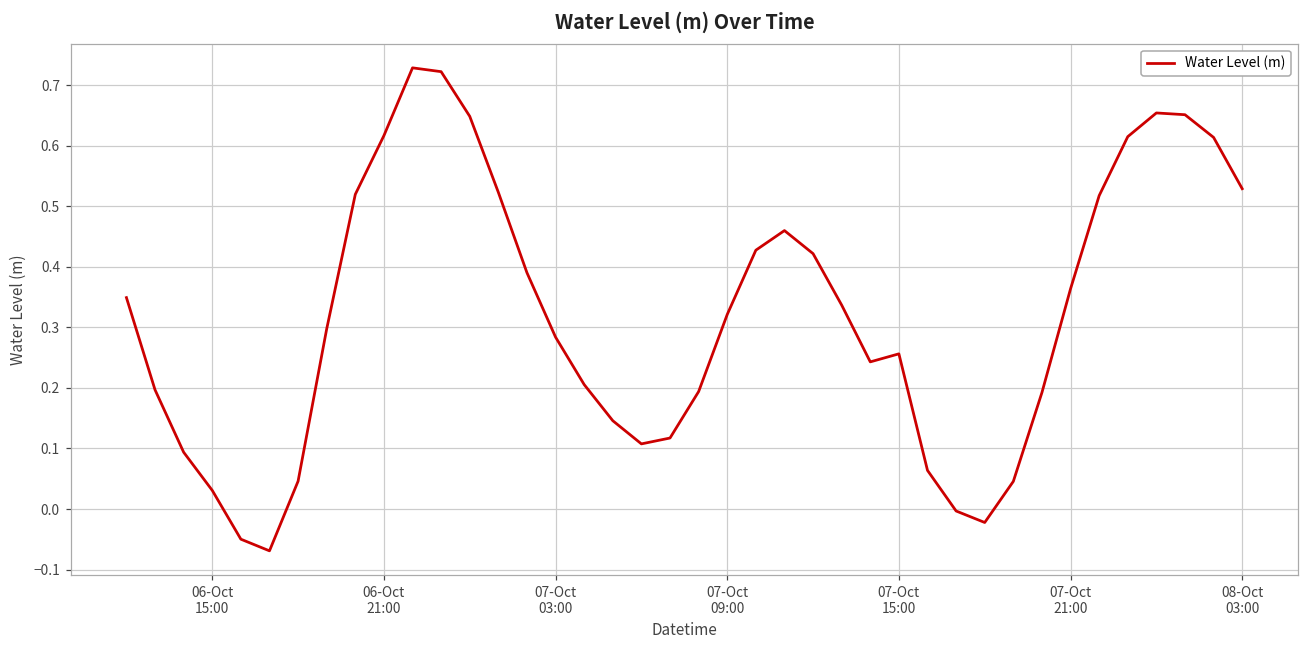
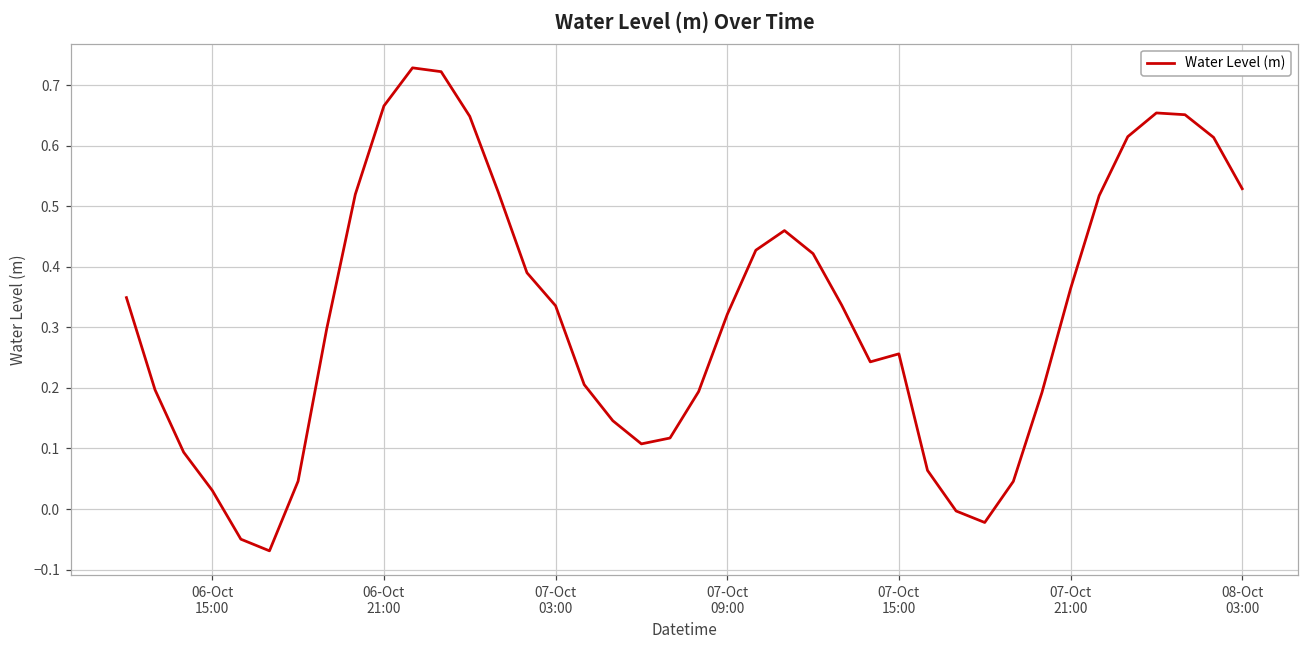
06-Oct 21:00: 0.62 -> 0.67
07-Oct 03:00: 0.28 -> 0.34
